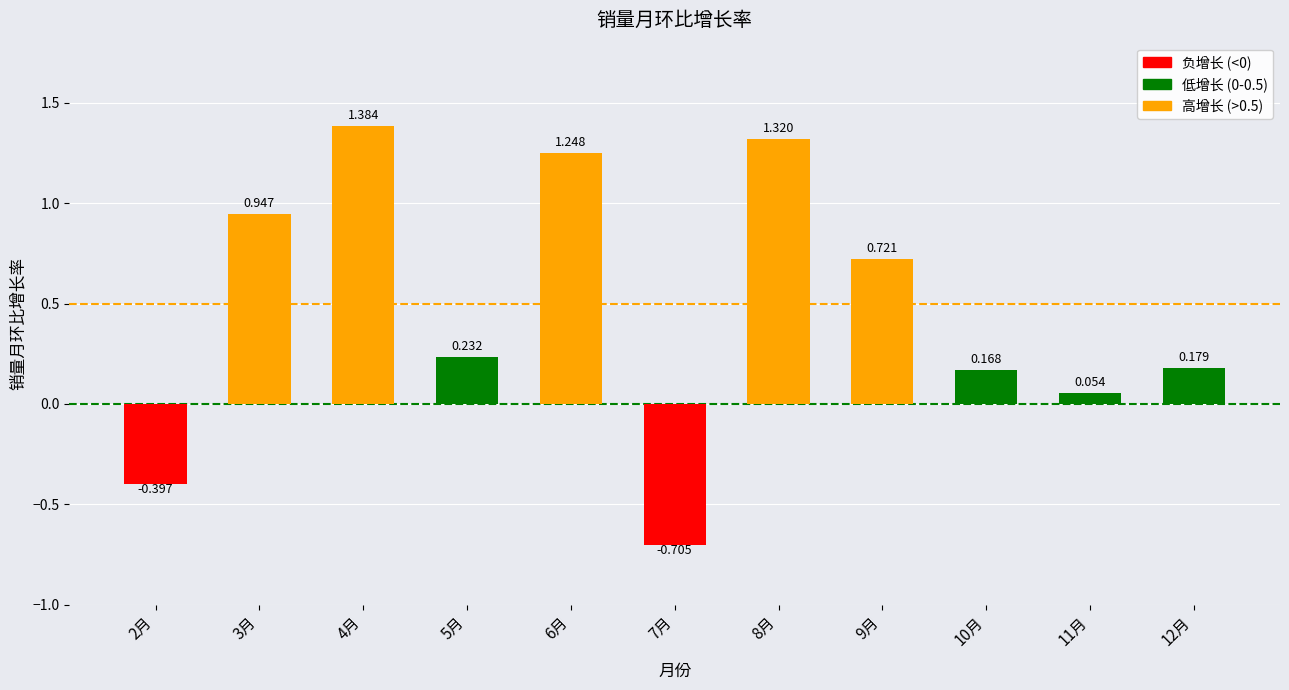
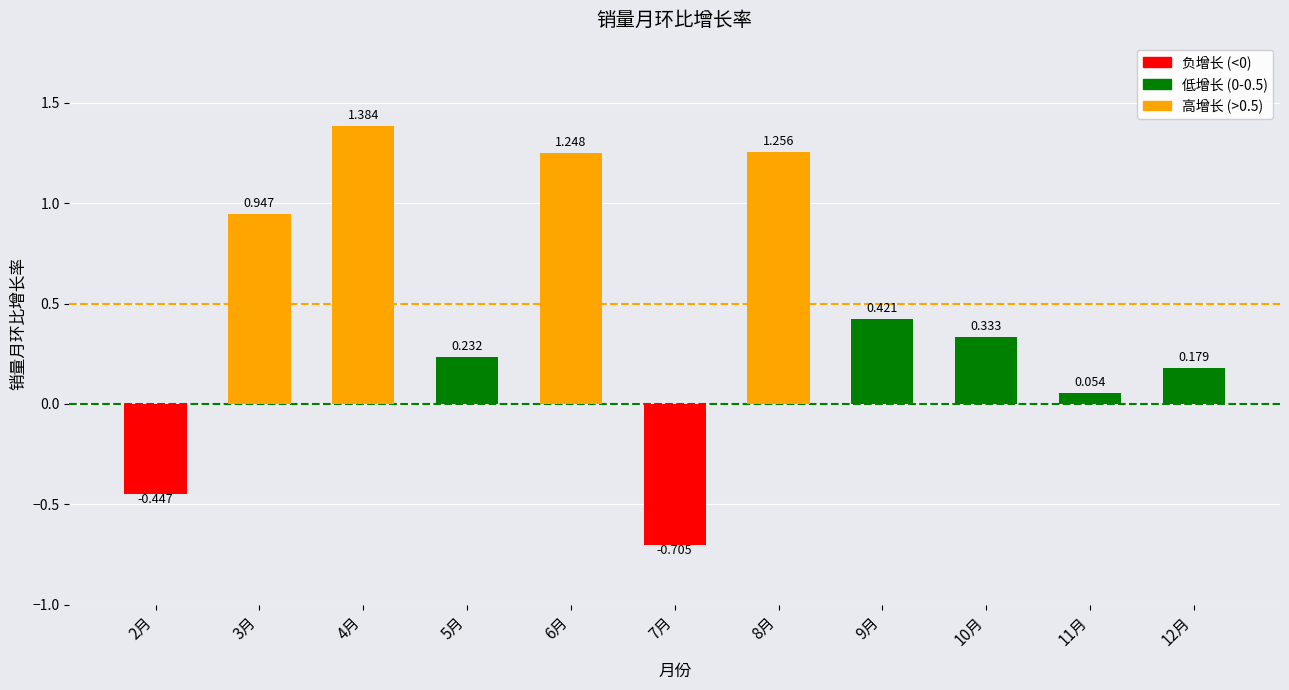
2月: -0.397 -> -0.447
8月: 1.320 -> 1.256
9月: 0.721 -> 0.421
10月: 0.168 -> 0.333
